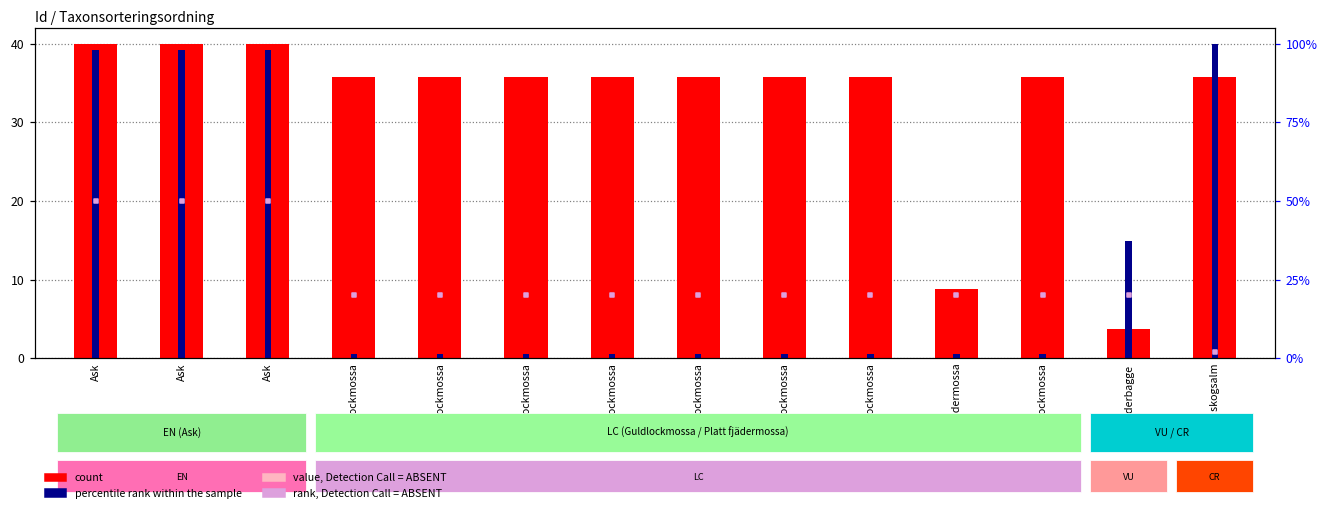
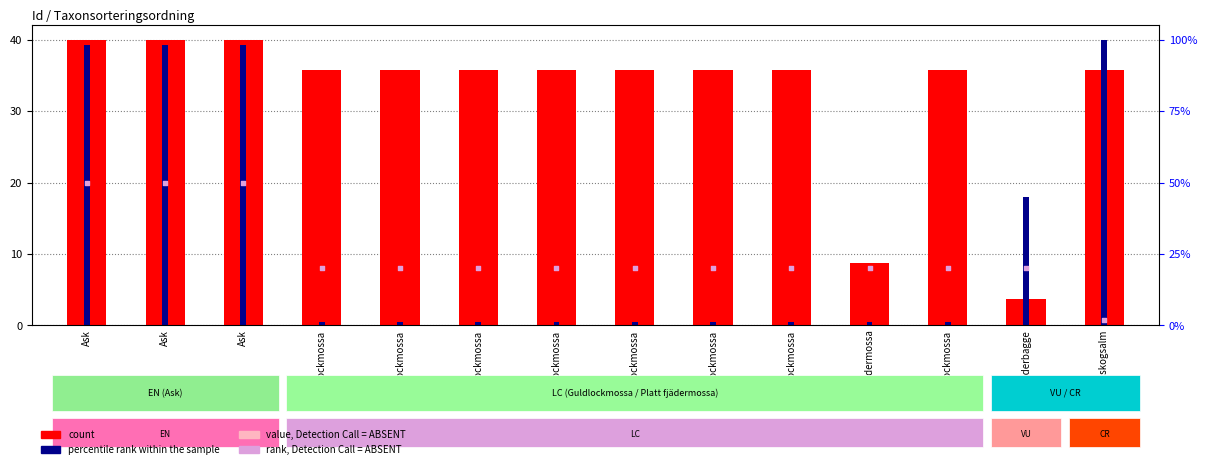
percentile rank within the sample, Läderbagge: 15 -> 18
